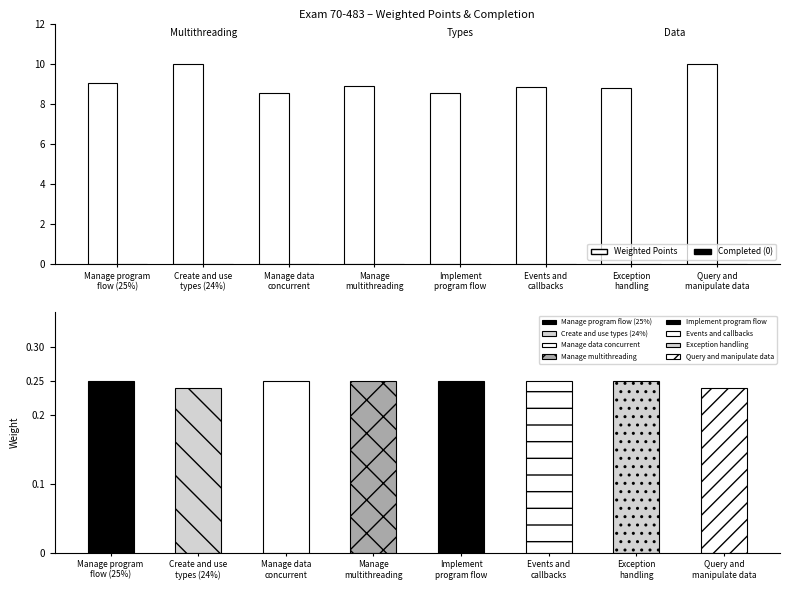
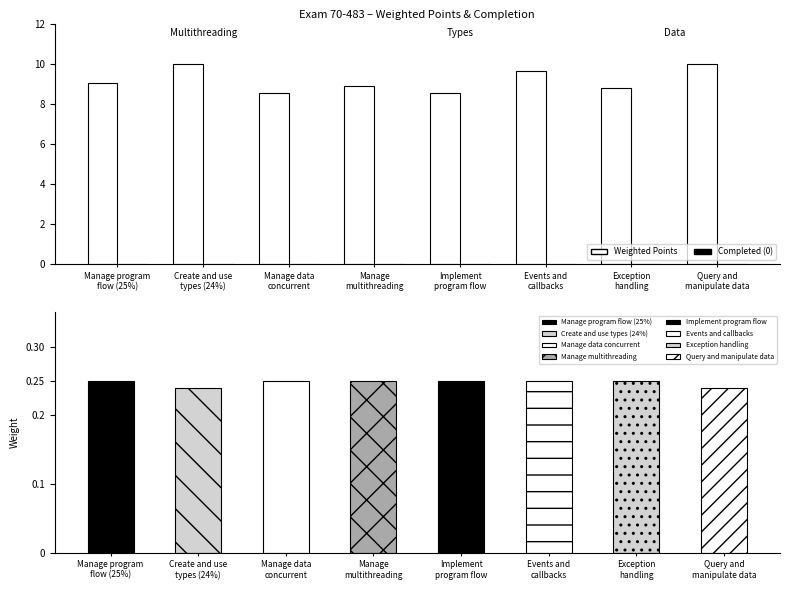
Exam 70-483 – Weighted Points & Completion, Weighted Points, Events and callbacks: 8.8 -> 9.6
